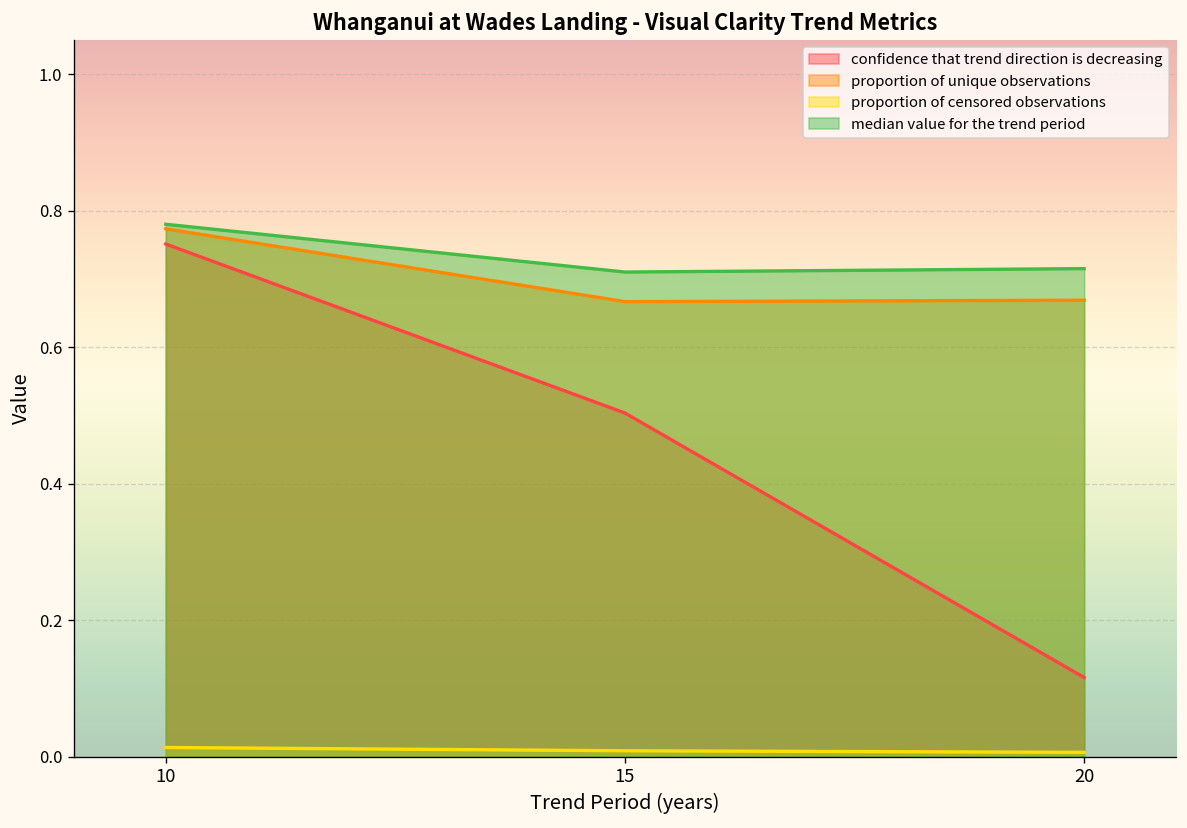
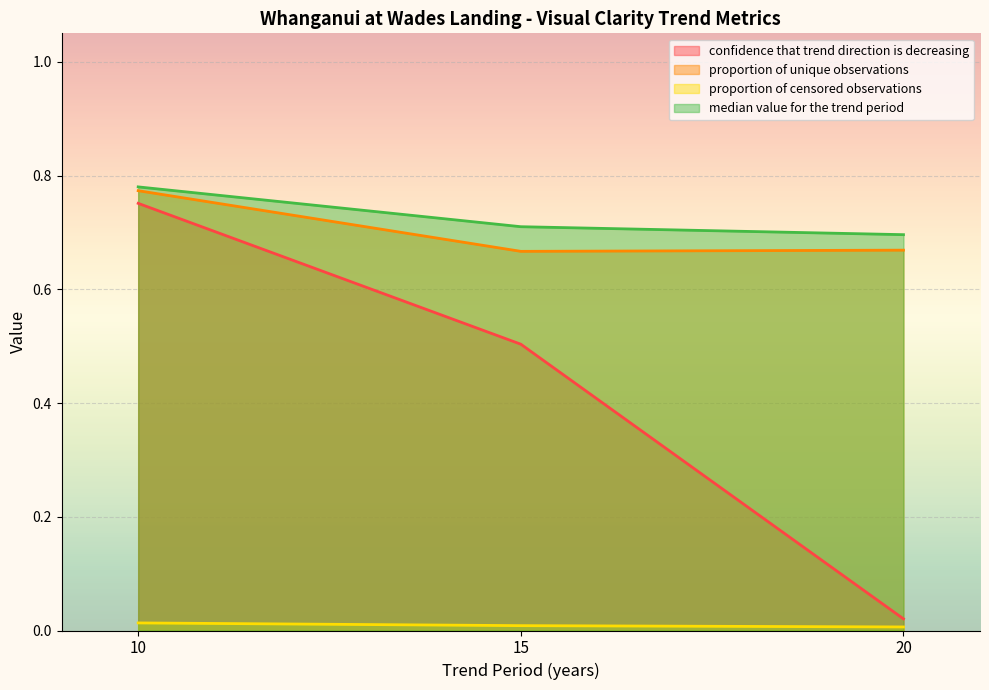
confidence that trend direction is decreasing, 20: 0.12 -> 0.02
median value for the trend period, 20: 0.72 -> 0.70
